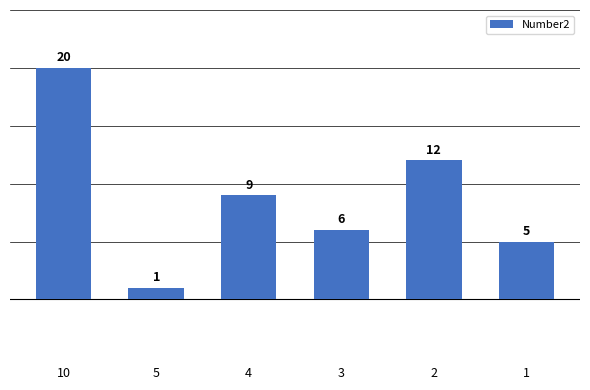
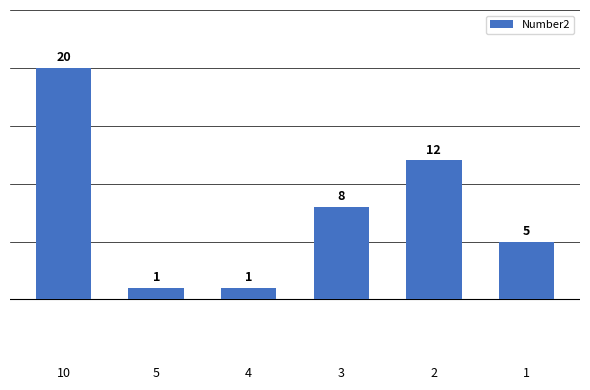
4: 9 -> 1
3: 6 -> 8
